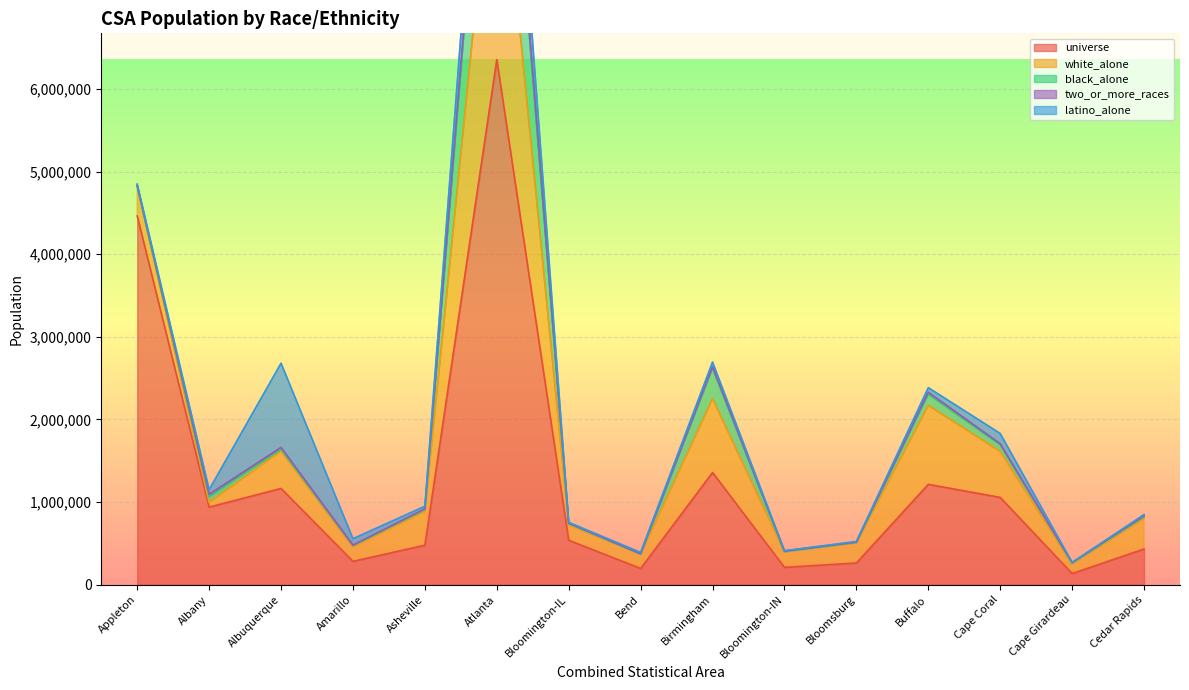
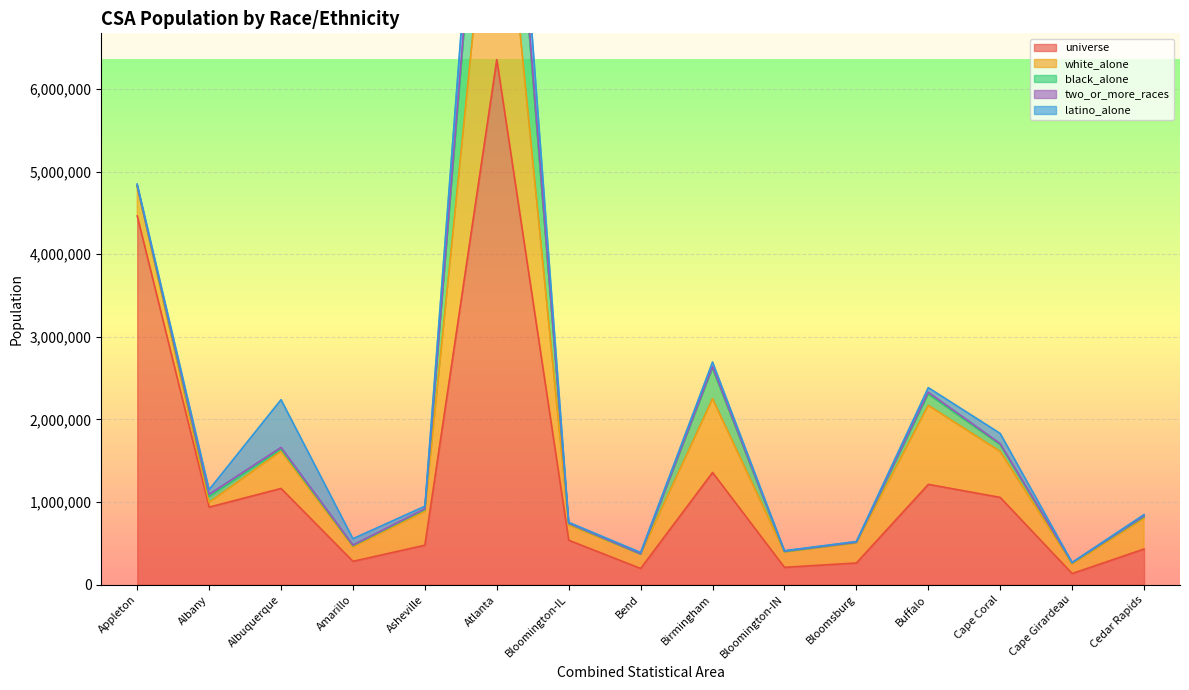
latino_alone, Albuquerque: 1,000,000 -> 600,000
